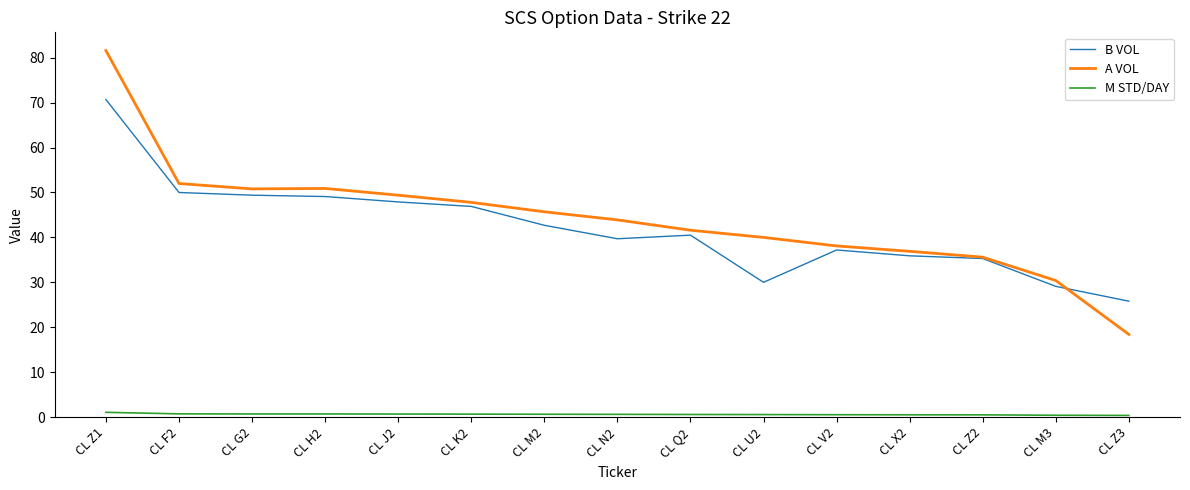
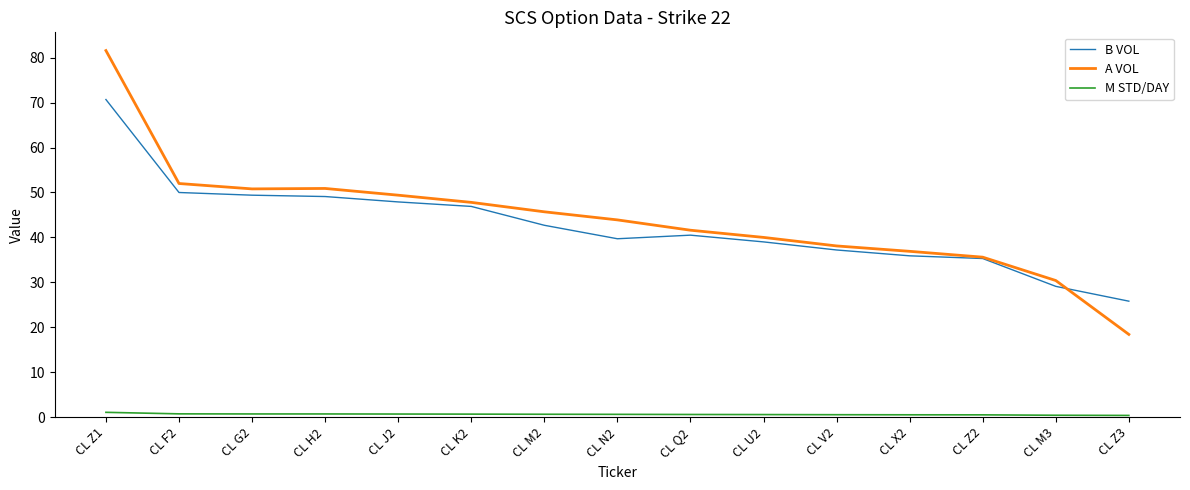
B VOL, CL U2: 30 -> 39
